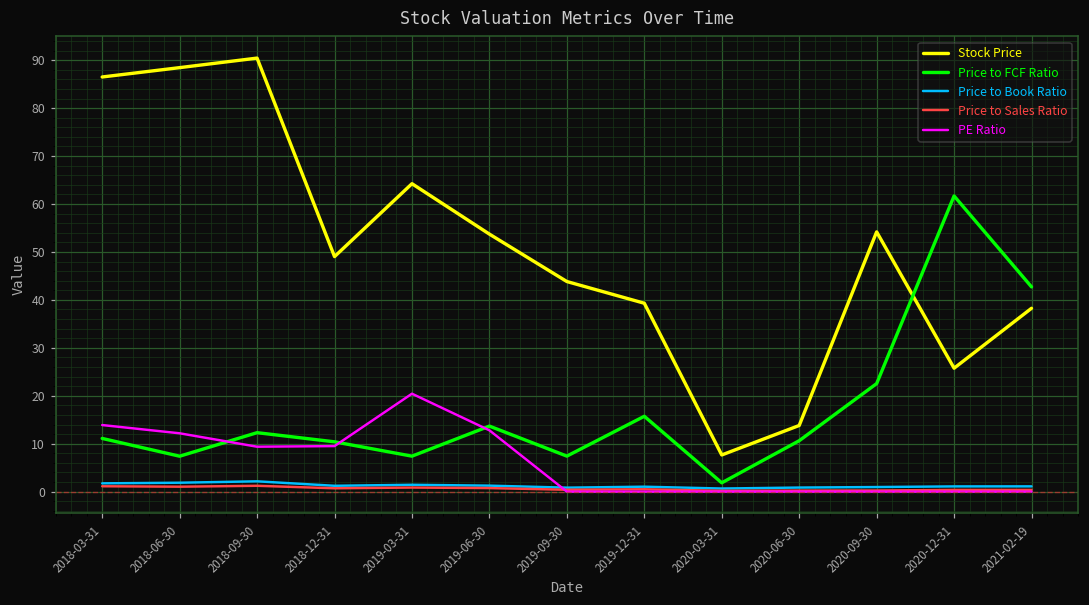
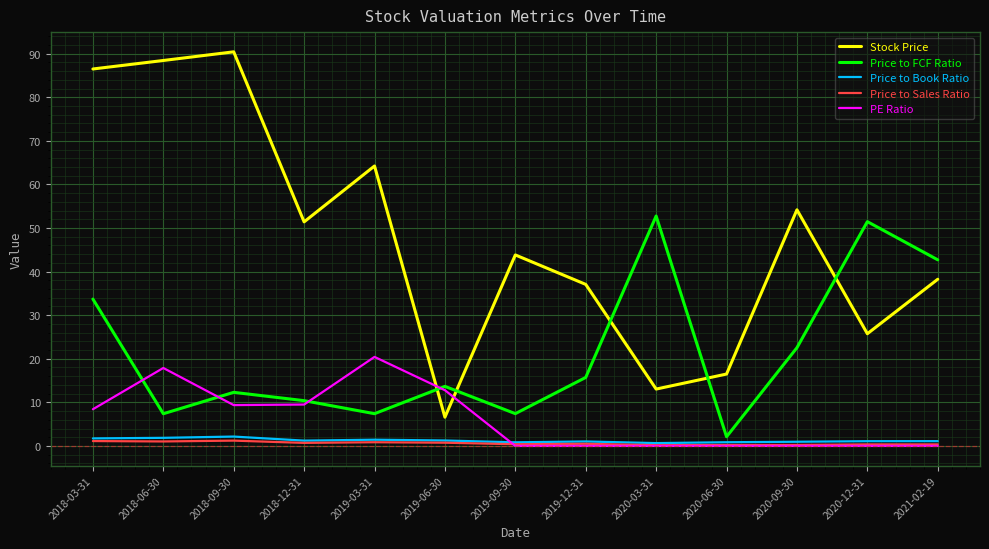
Price to FCF Ratio, 2018-03-31: 11 -> 34
PE Ratio, 2018-03-31: 14 -> 8
PE Ratio, 2018-06-30: 12 -> 18
Stock Price, 2018-12-31: 49 -> 51
Stock Price, 2019-06-30: 54 -> 7
Stock Price, 2019-12-31: 39 -> 37
Stock Price, 2020-03-31: 8 -> 13
Price to FCF Ratio, 2020-03-31: 2 -> 53
Stock Price, 2020-06-30: 14 -> 17
Price to FCF Ratio, 2020-06-30: 11 -> 2
Price to FCF Ratio, 2020-12-31: 62 -> 51
